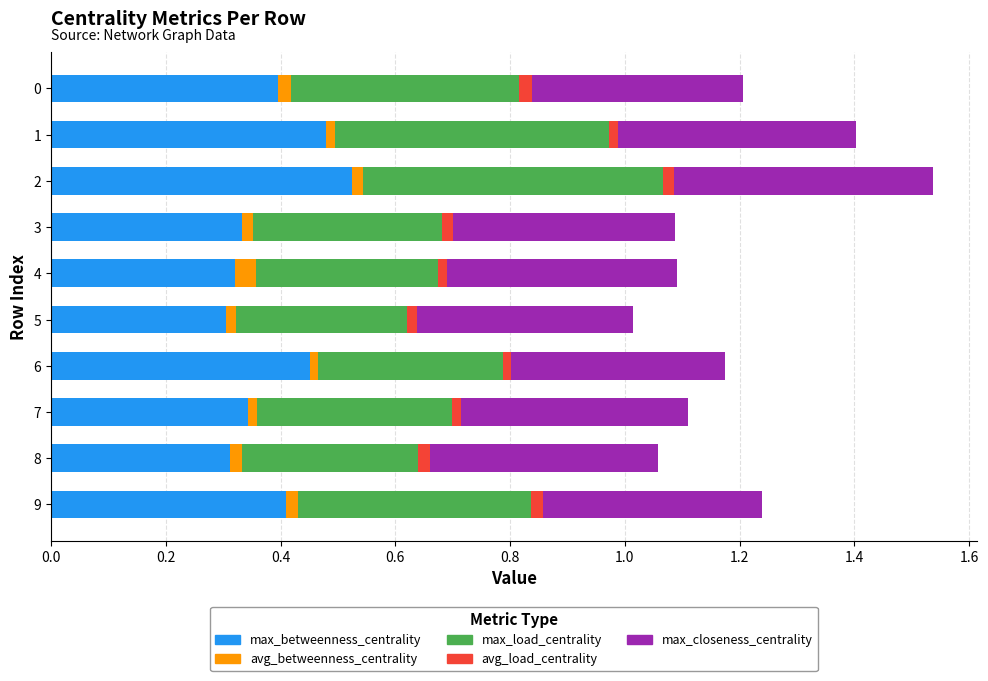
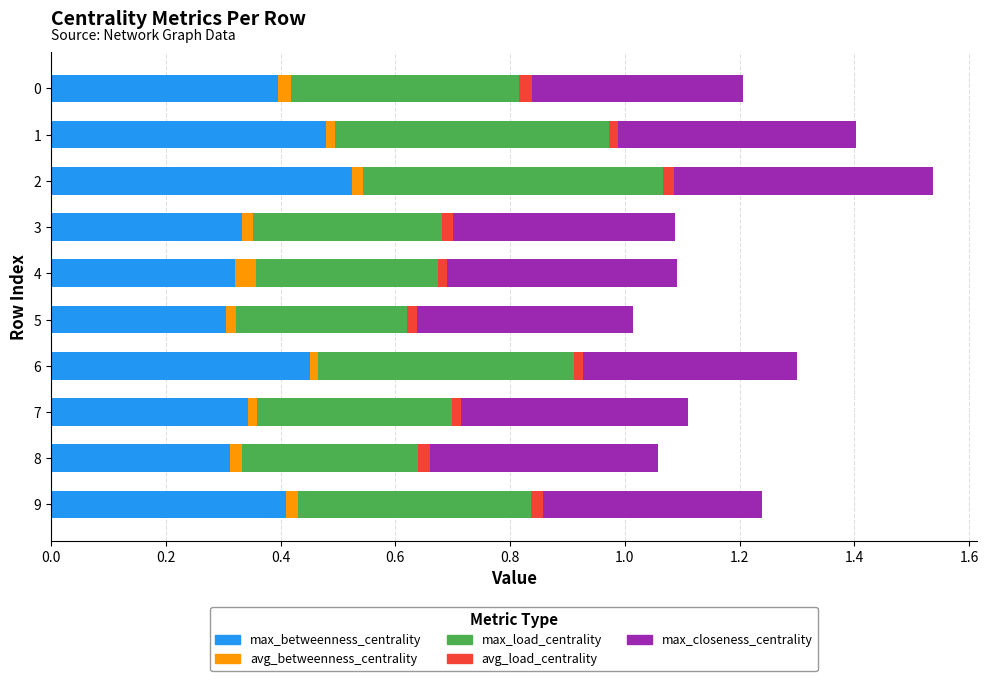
max_load_centrality, 6: 0.32 -> 0.45
